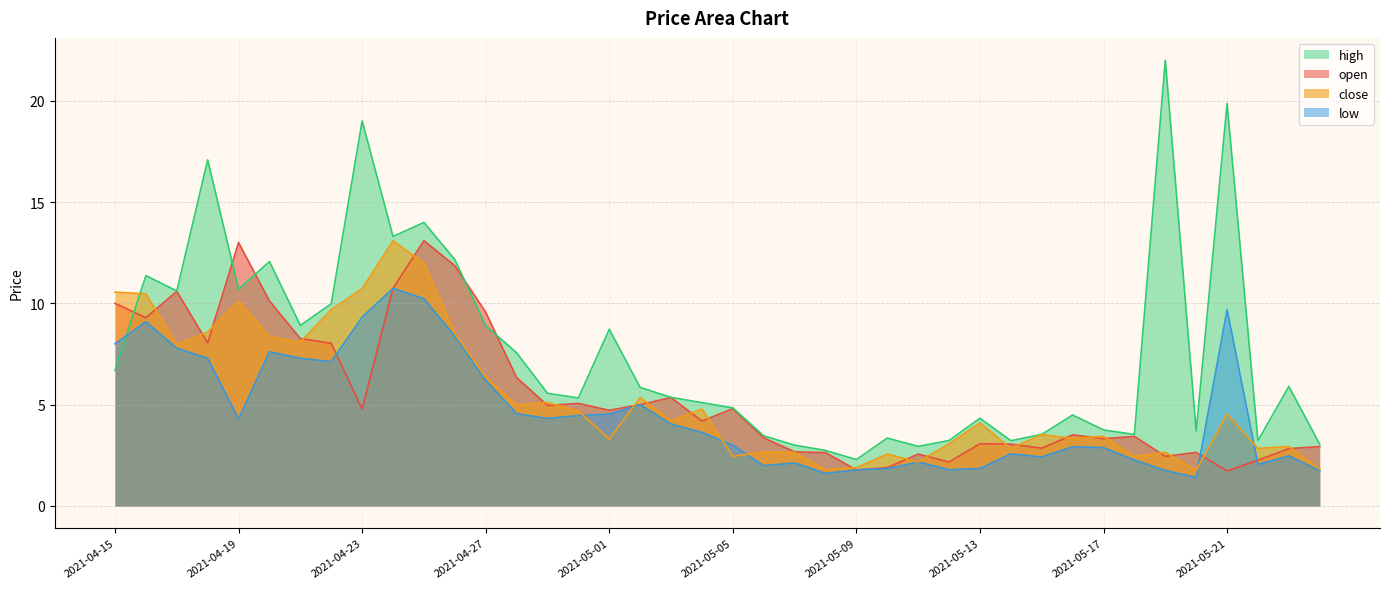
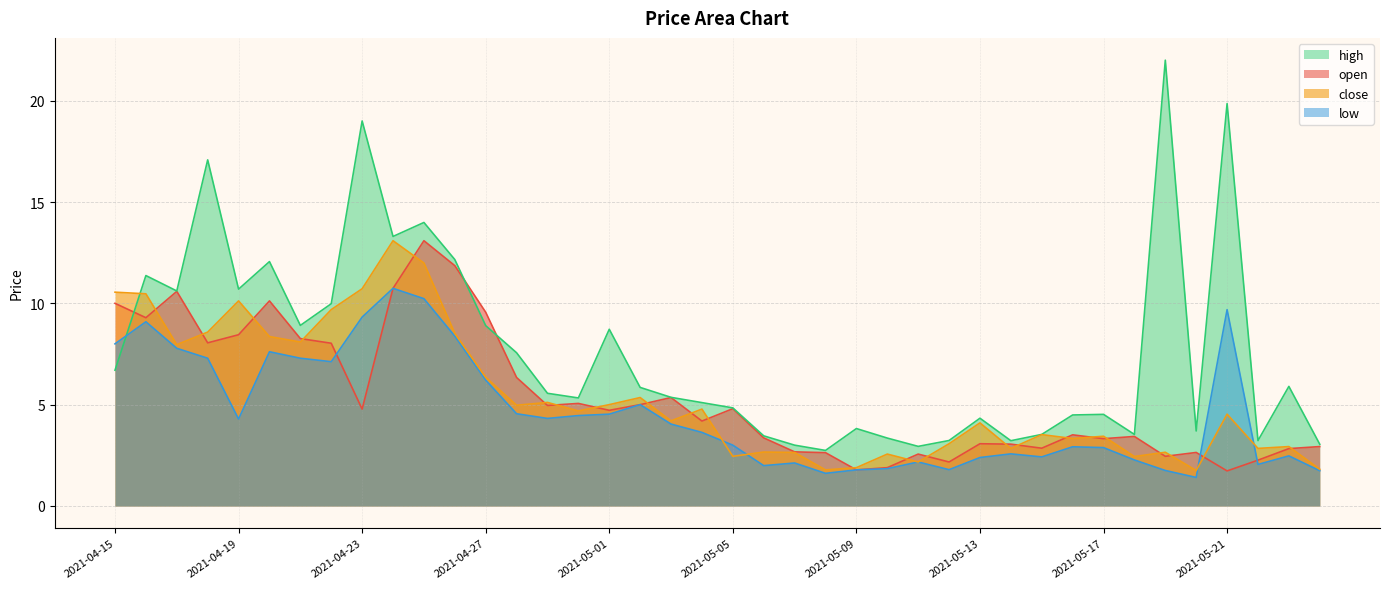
open, 2021-04-19: 13.0 -> 8.5
close, 2021-05-01: 3.3 -> 5.0
high, 2021-05-09: 2.3 -> 3.8
low, 2021-05-13: 1.9 -> 2.4
high, 2021-05-17: 3.8 -> 4.5
